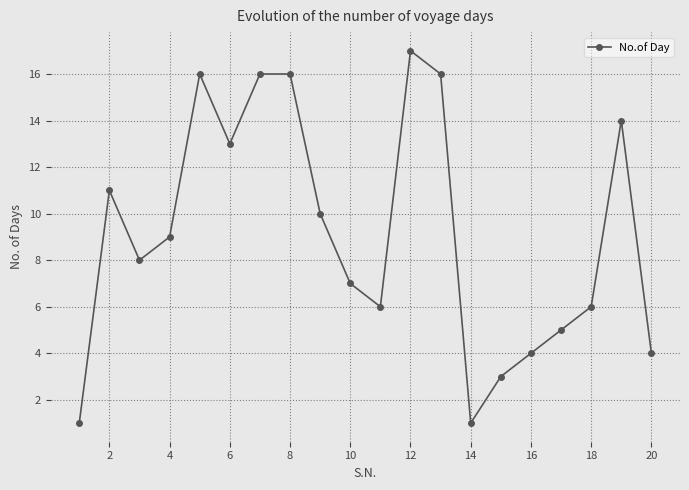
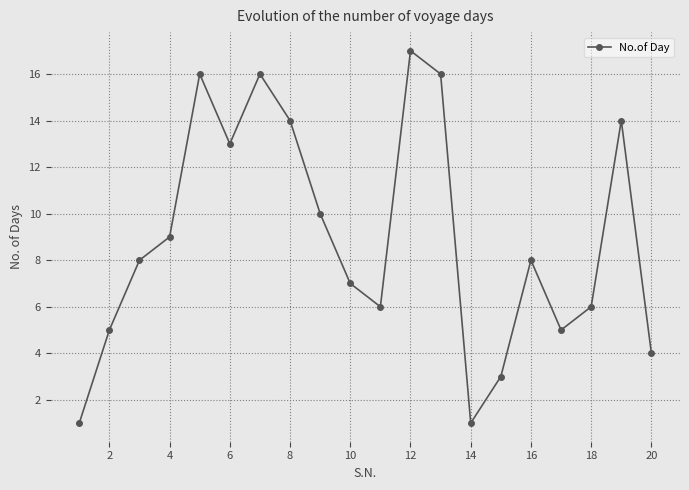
2: 11 -> 5
8: 16 -> 14
16: 4 -> 8
